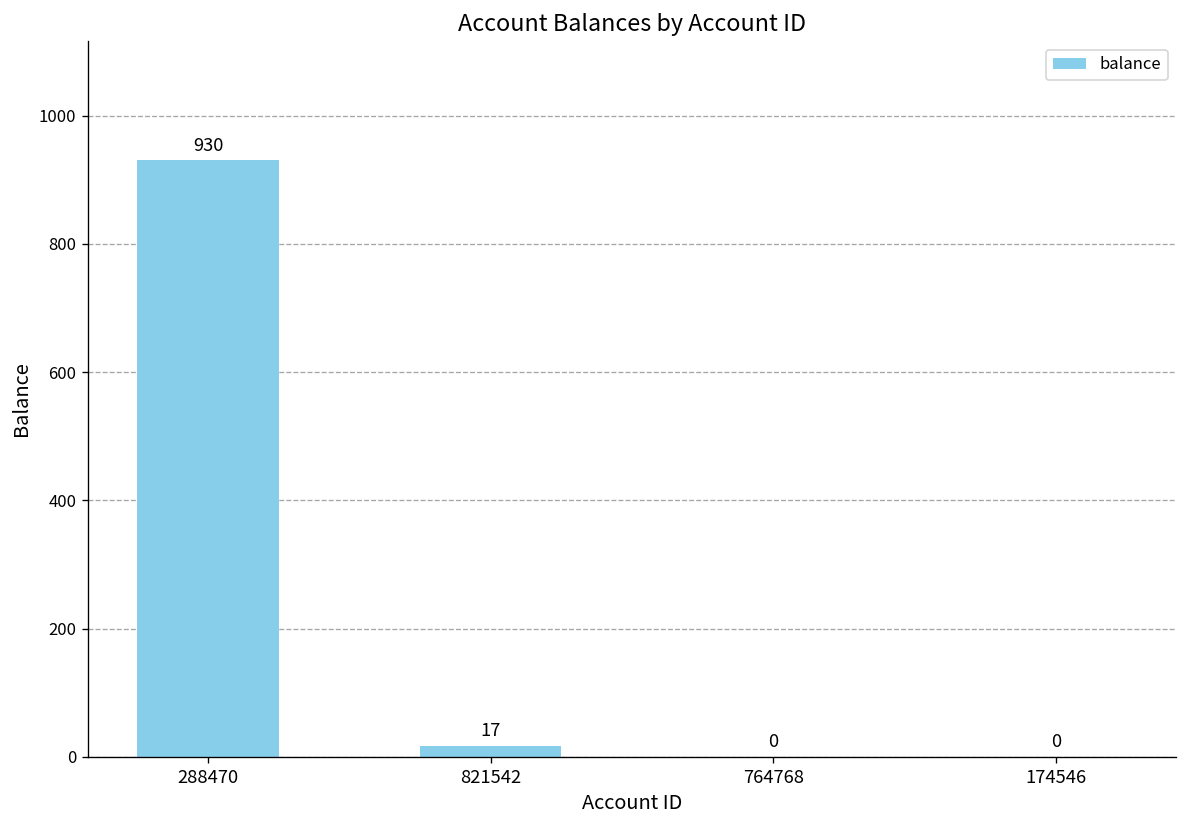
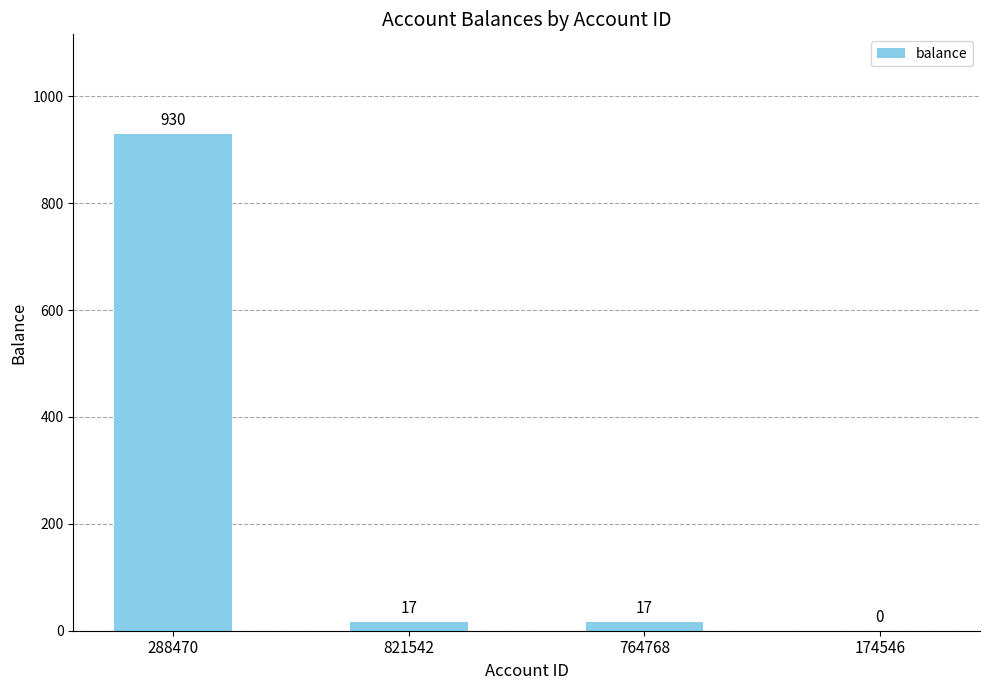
764768: 0 -> 17
